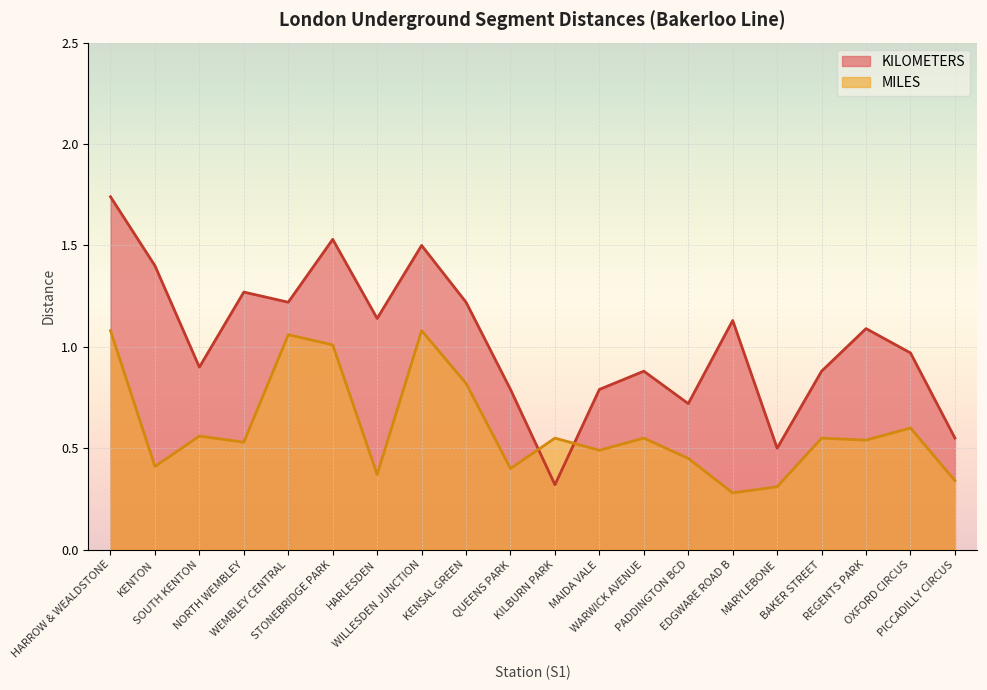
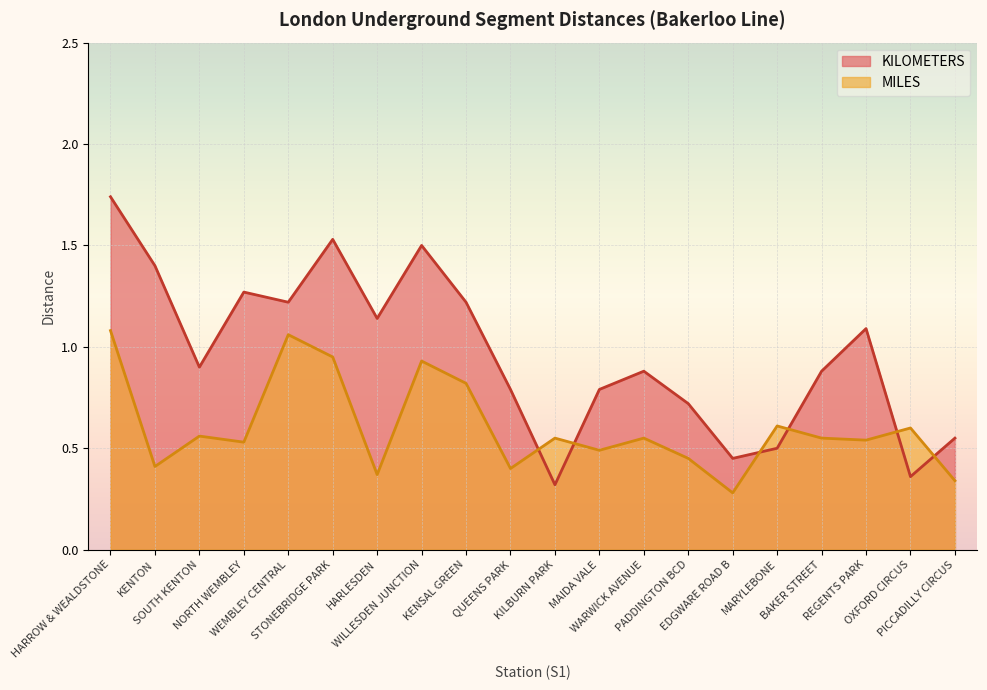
MILES, STONEBRIDGE PARK: 1.01 -> 0.95
MILES, WILLESDEN JUNCTION: 1.08 -> 0.93
KILOMETERS, EDGWARE ROAD B: 1.13 -> 0.45
MILES, MARYLEBONE: 0.31 -> 0.61
KILOMETERS, OXFORD CIRCUS: 0.97 -> 0.36
